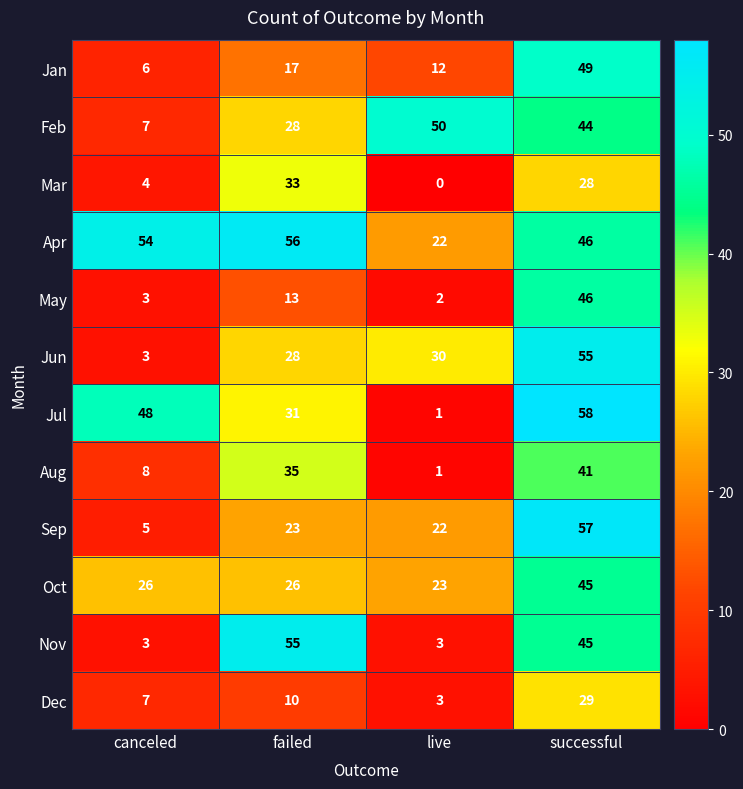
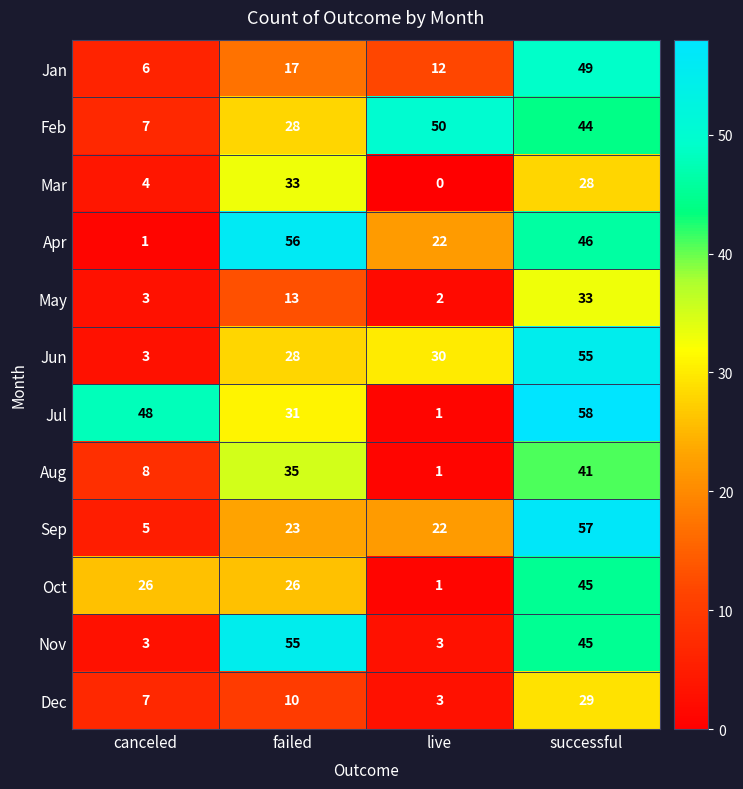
Apr, canceled: 54 -> 1
May, successful: 46 -> 33
Oct, live: 23 -> 1
